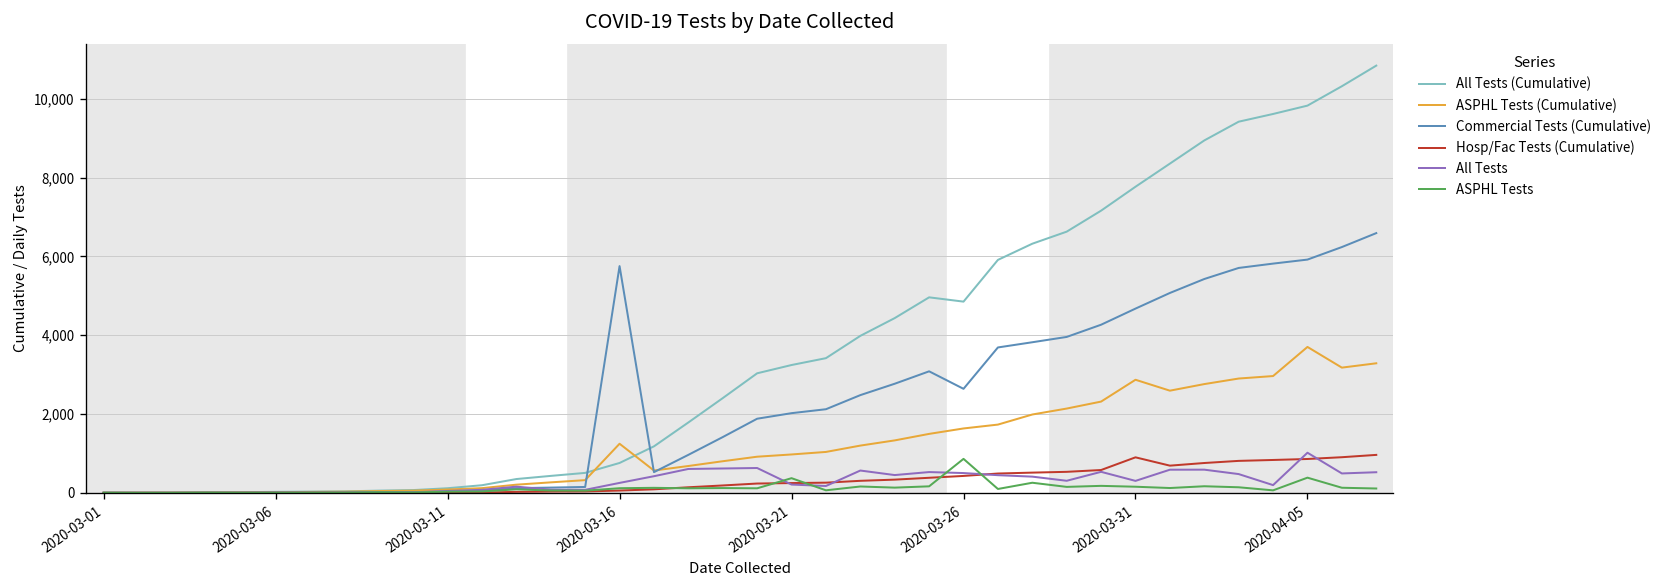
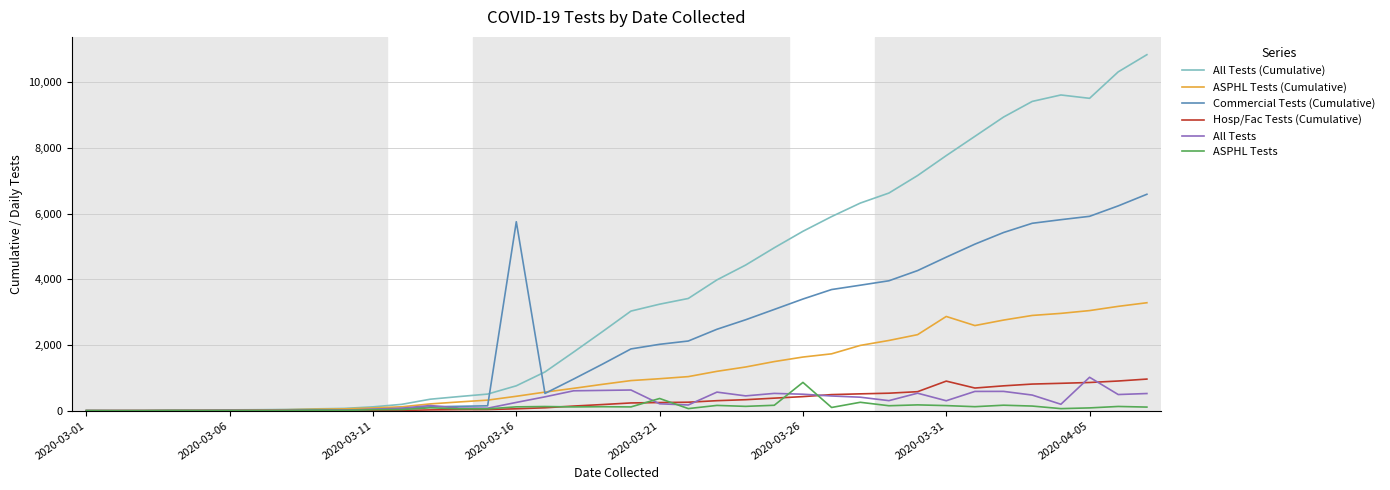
ASPHL Tests (Cumulative), 2020-03-16: 1,200 -> 400
All Tests (Cumulative), 2020-03-26: 4,900 -> 5,500
Commercial Tests (Cumulative), 2020-03-26: 2,600 -> 3,400
All Tests (Cumulative), 2020-04-05: 9,800 -> 9,500
ASPHL Tests (Cumulative), 2020-04-05: 3,700 -> 3,000
ASPHL Tests, 2020-04-05: 400 -> 100
